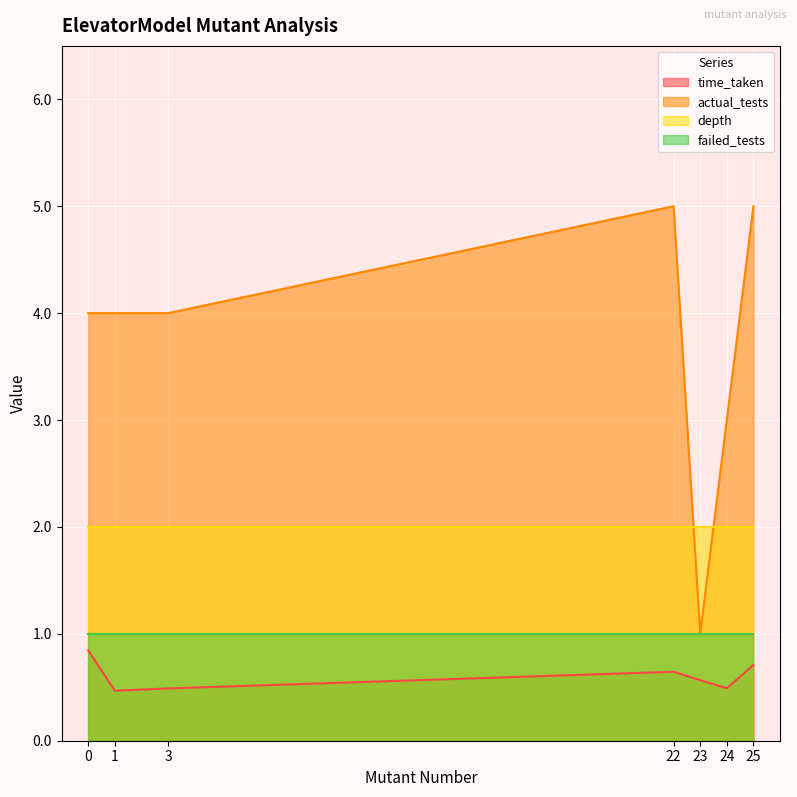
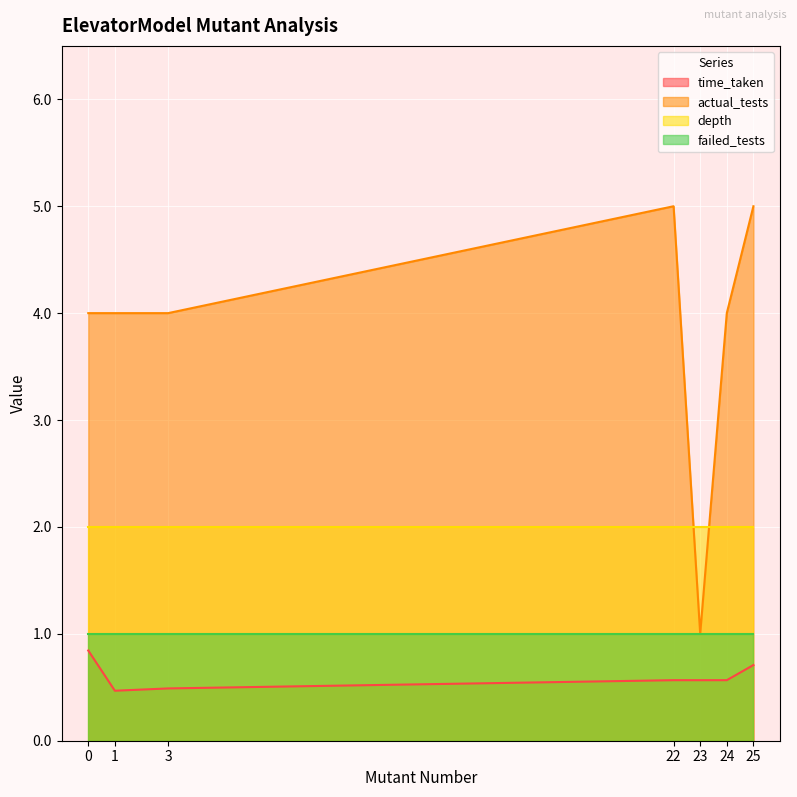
time_taken, 22: 0.65 -> 0.57
time_taken, 24: 0.49 -> 0.57
actual_tests, 24: 3 -> 4
